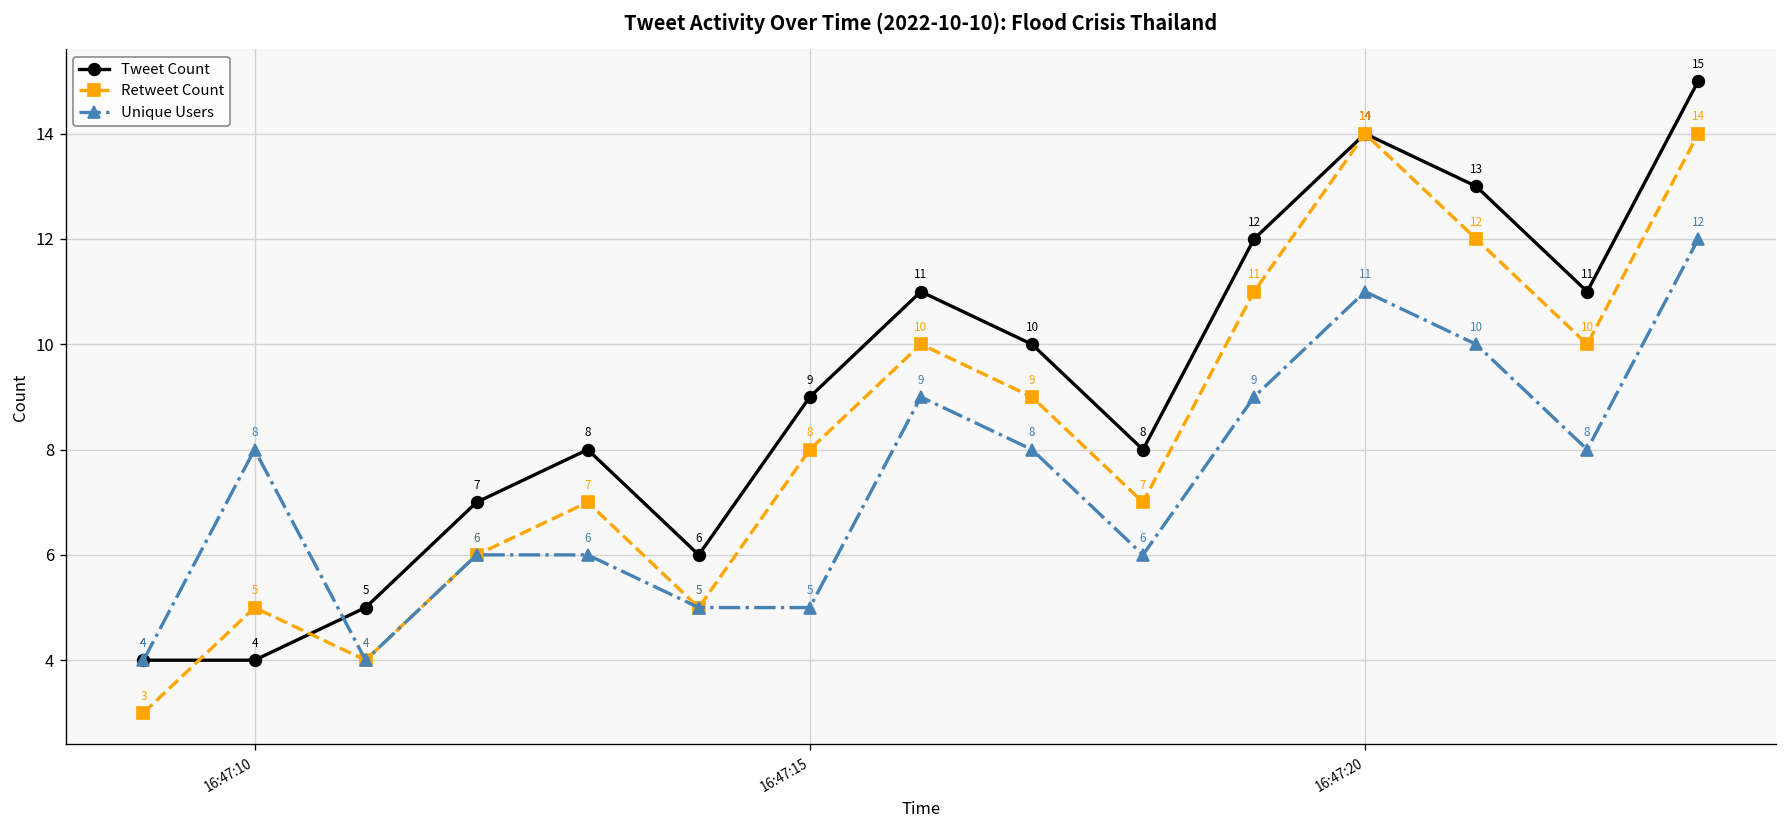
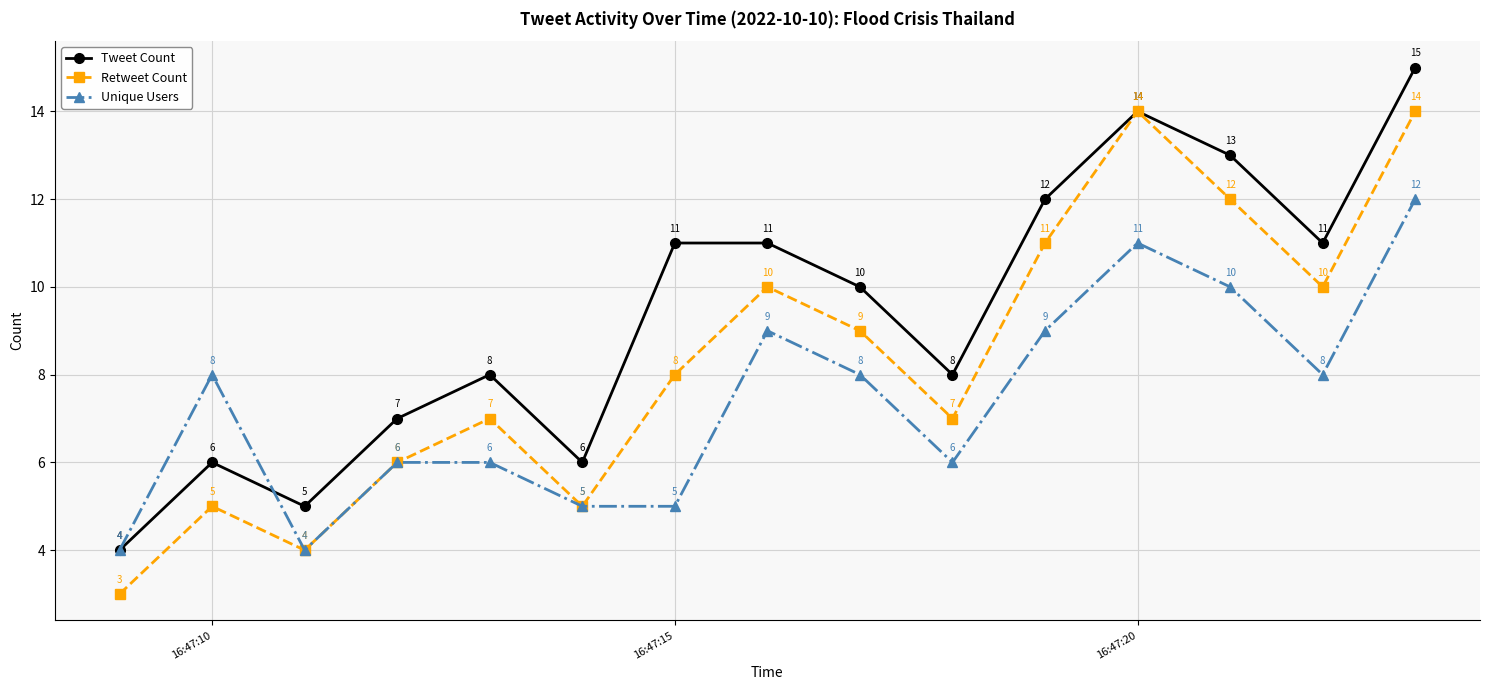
Tweet Count, 16:47:10: 4 -> 6
Tweet Count, 16:47:15: 9 -> 11
